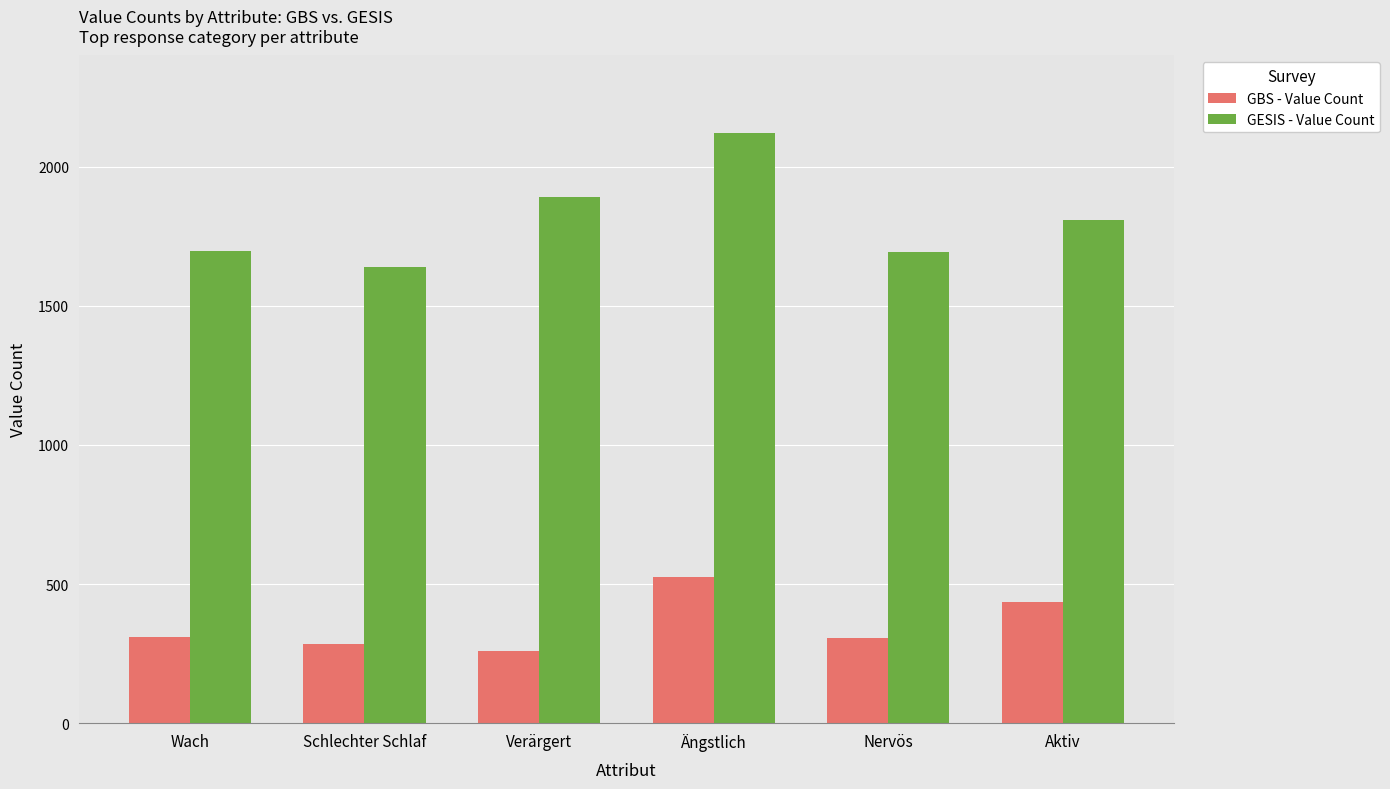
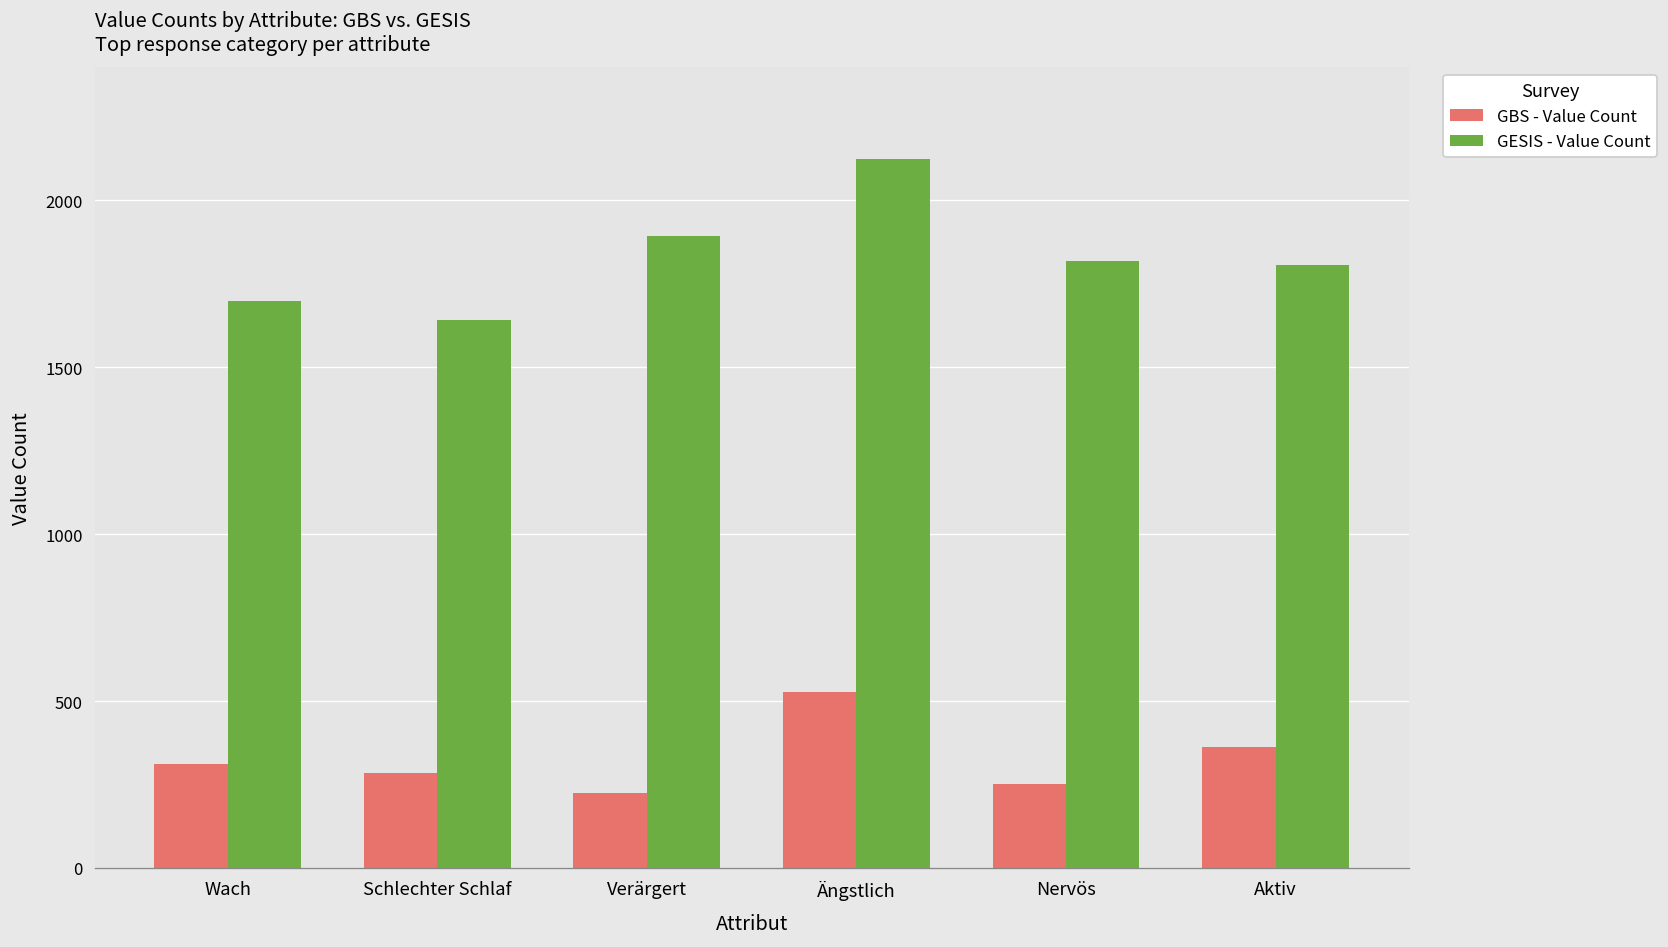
GBS - Value Count, Verärgert: 260 -> 230
GBS - Value Count, Nervös: 310 -> 250
GESIS - Value Count, Nervös: 1690 -> 1820
GBS - Value Count, Aktiv: 430 -> 360
